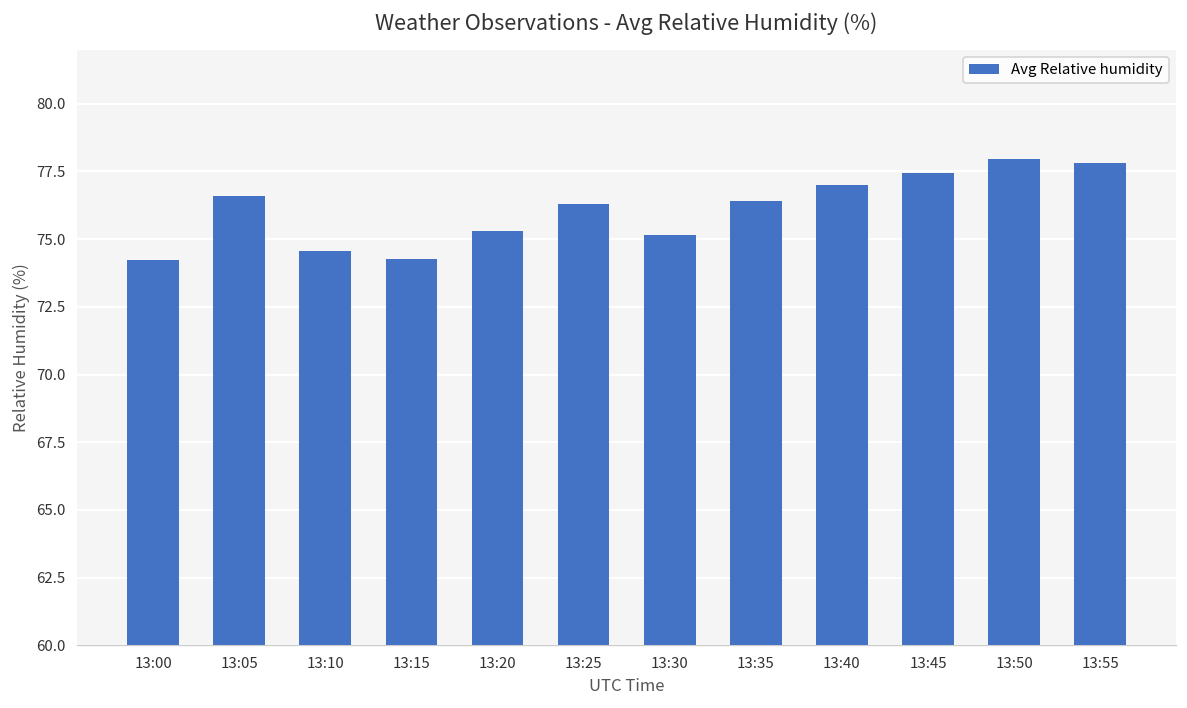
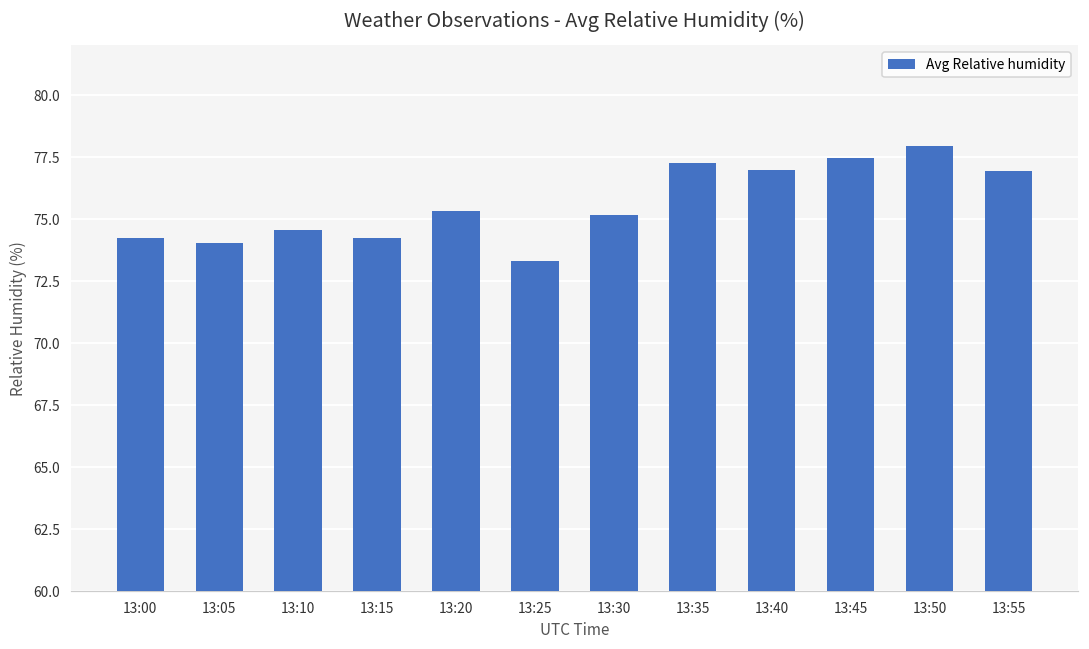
13:05: 76.6 -> 74.0
13:25: 76.3 -> 73.3
13:35: 76.4 -> 77.3
13:55: 77.8 -> 77.0
